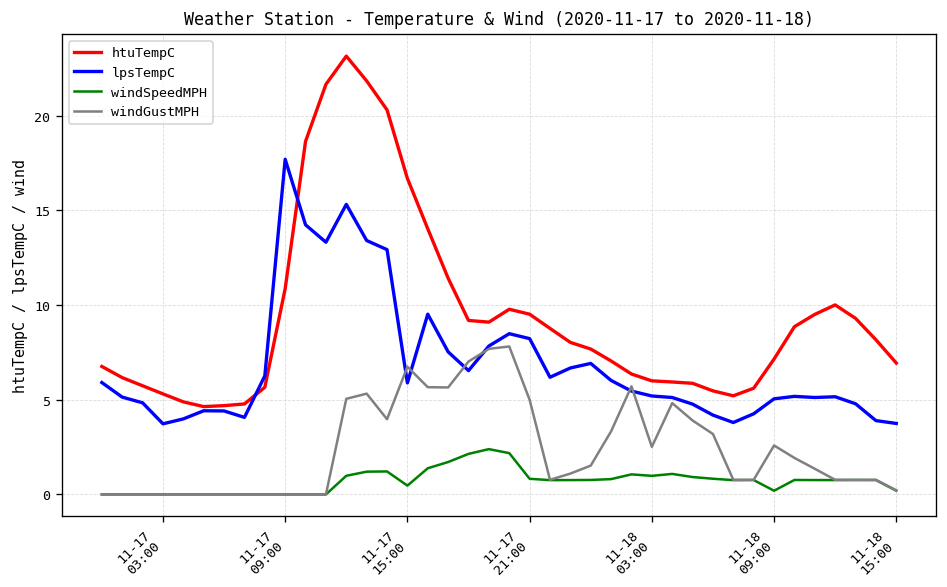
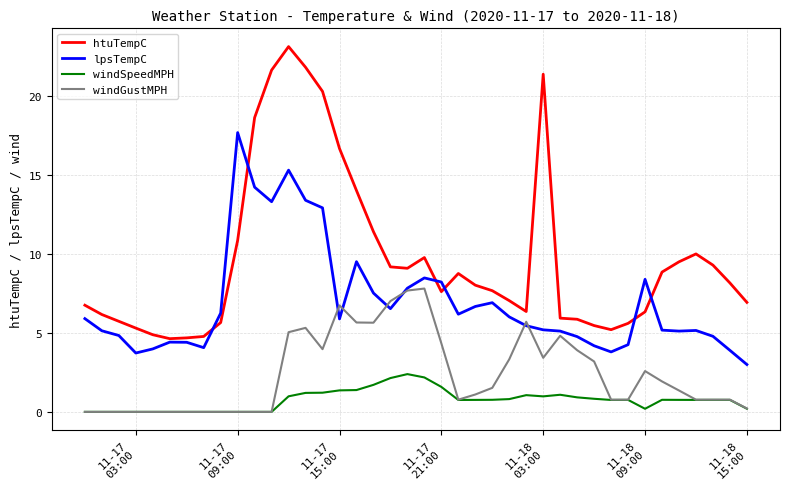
windSpeedMPH, 11-17 15:00: 0.5 -> 1.4
htuTempC, 11-17 21:00: 9.5 -> 7.6
windSpeedMPH, 11-17 21:00: 0.8 -> 1.6
windGustMPH, 11-17 21:00: 5.0 -> 4.3
htuTempC, 11-18 03:00: 6.0 -> 21.4
windGustMPH, 11-18 03:00: 2.5 -> 3.4
htuTempC, 11-18 09:00: 7.2 -> 6.3
lpsTempC, 11-18 09:00: 5.1 -> 8.4
lpsTempC, 11-18 15:00: 3.8 -> 3.0
